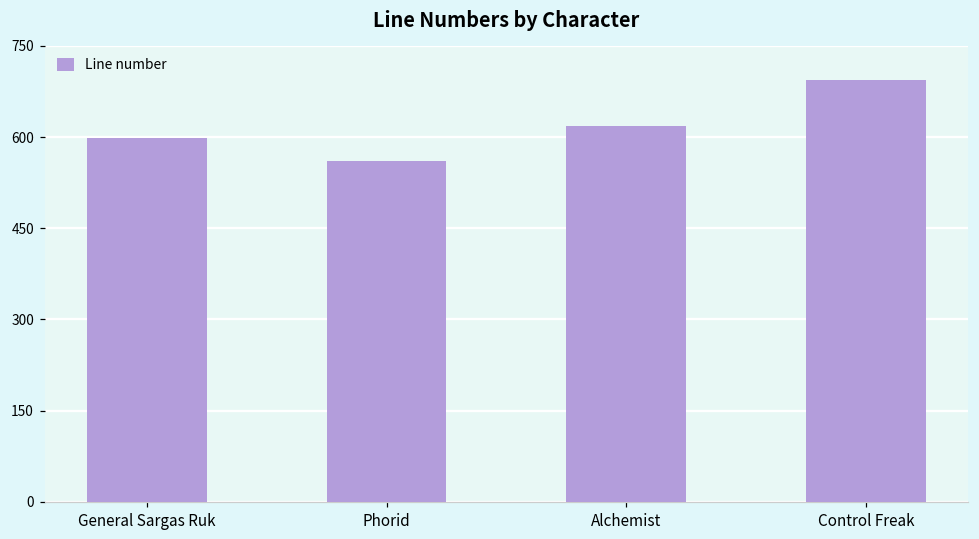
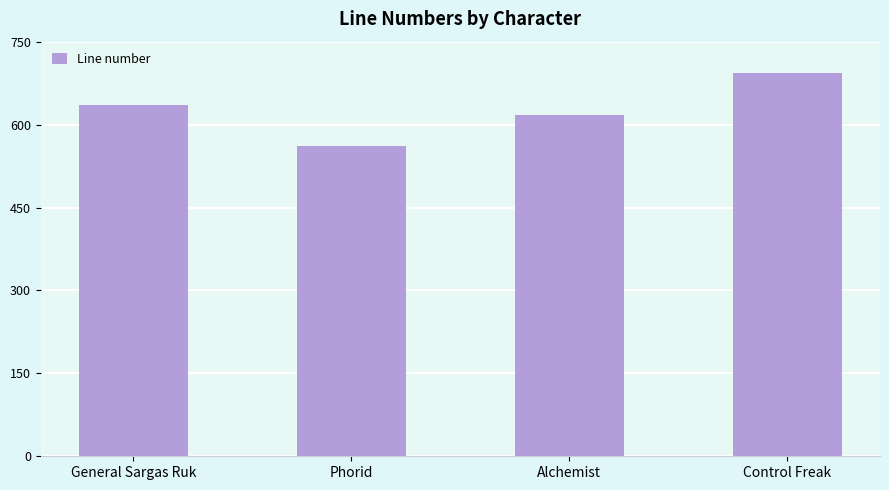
General Sargas Ruk: 600 -> 640
